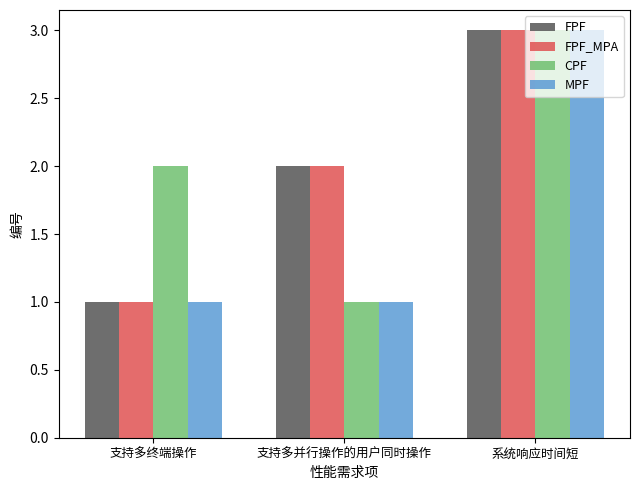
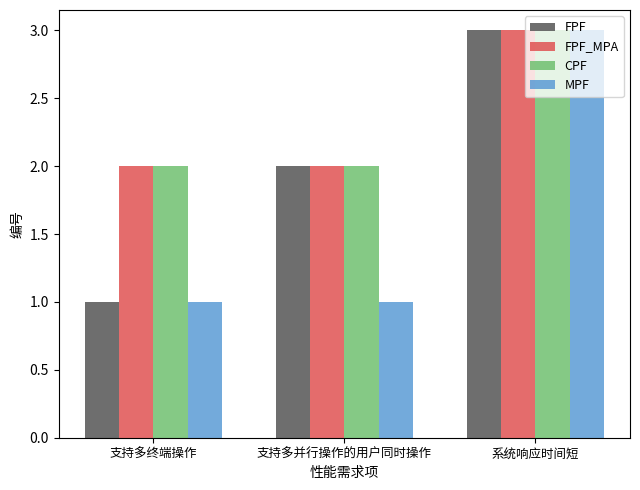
FPF_MPA, 支持多终端操作: 1 -> 2
CPF, 支持多并行操作的用户同时操作: 1 -> 2
